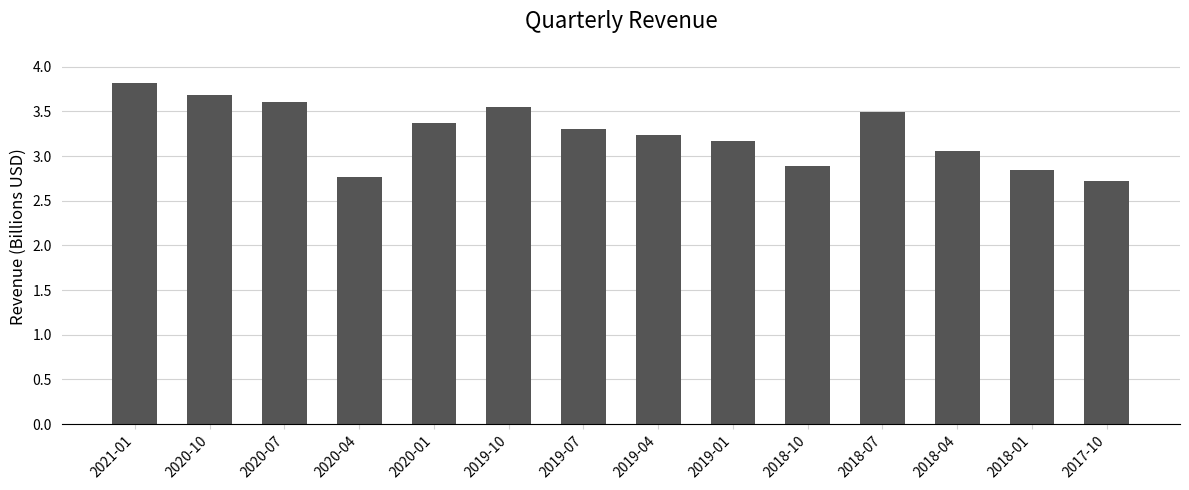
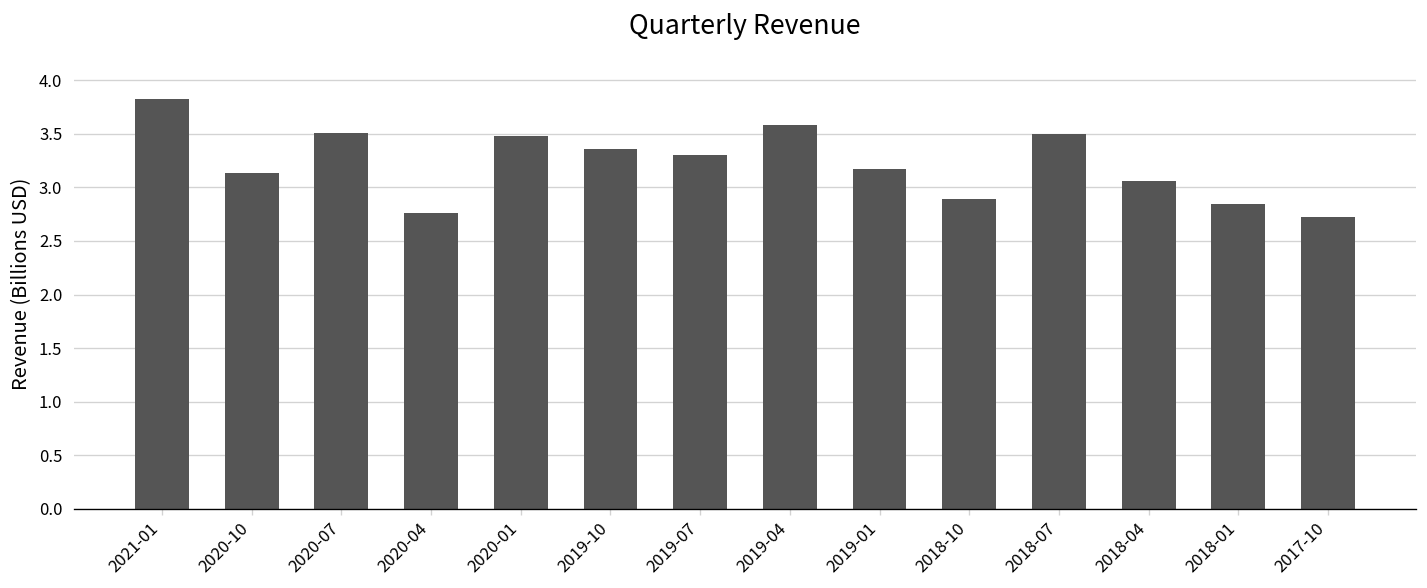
2020-10: 3.7 -> 3.1
2020-07: 3.6 -> 3.5
2020-01: 3.4 -> 3.5
2019-10: 3.5 -> 3.4
2019-04: 3.2 -> 3.6
